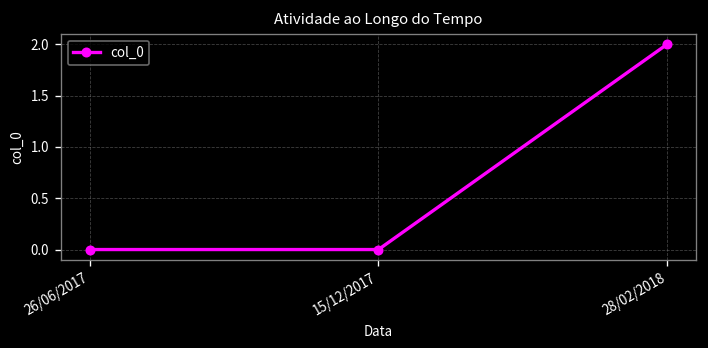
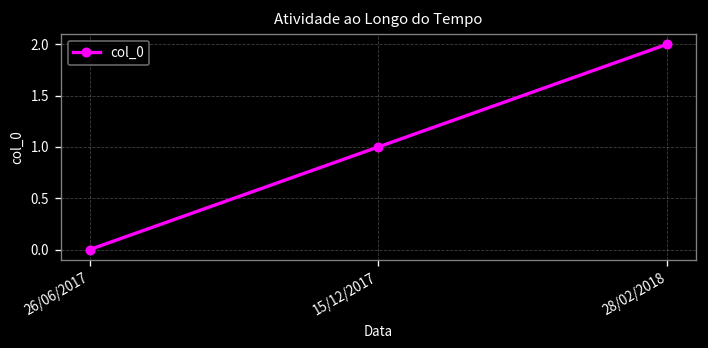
15/12/2017: 0 -> 1
